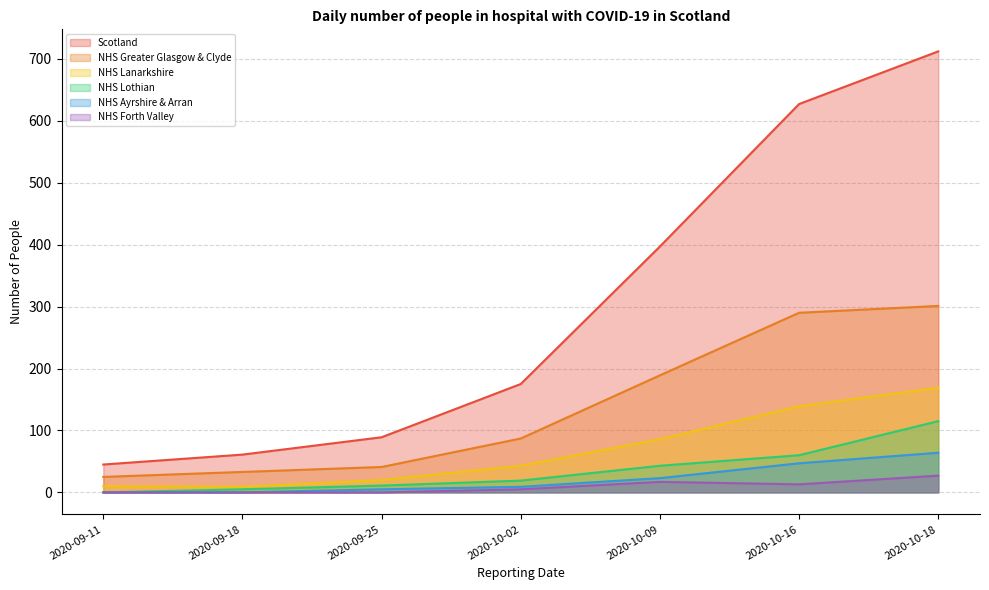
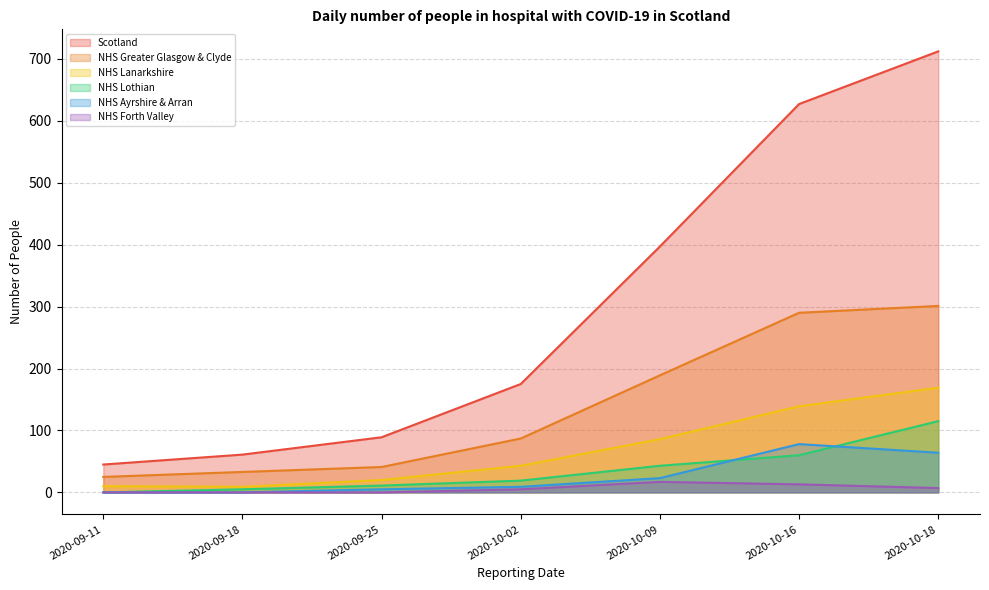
NHS Ayrshire & Arran, 2020-10-16: 50 -> 80
NHS Forth Valley, 2020-10-18: 30 -> 10
